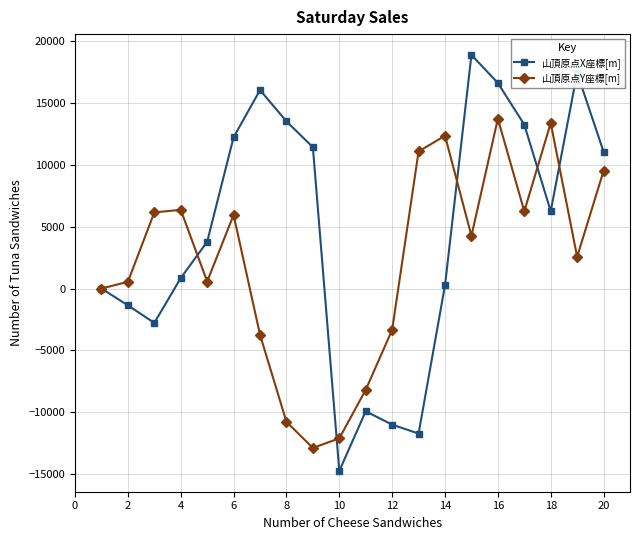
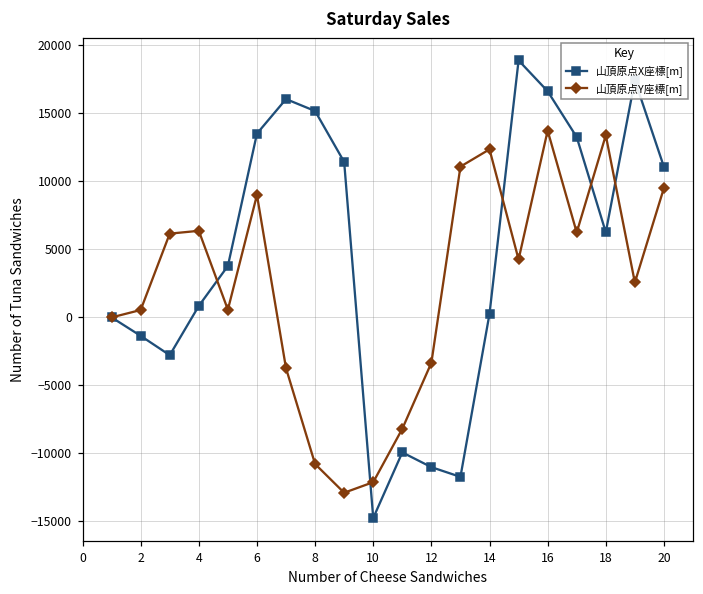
山頂原点X座標[m], 6: 12200 -> 13500
山頂原点Y座標[m], 6: 6000 -> 9000
山頂原点X座標[m], 8: 13500 -> 15200
